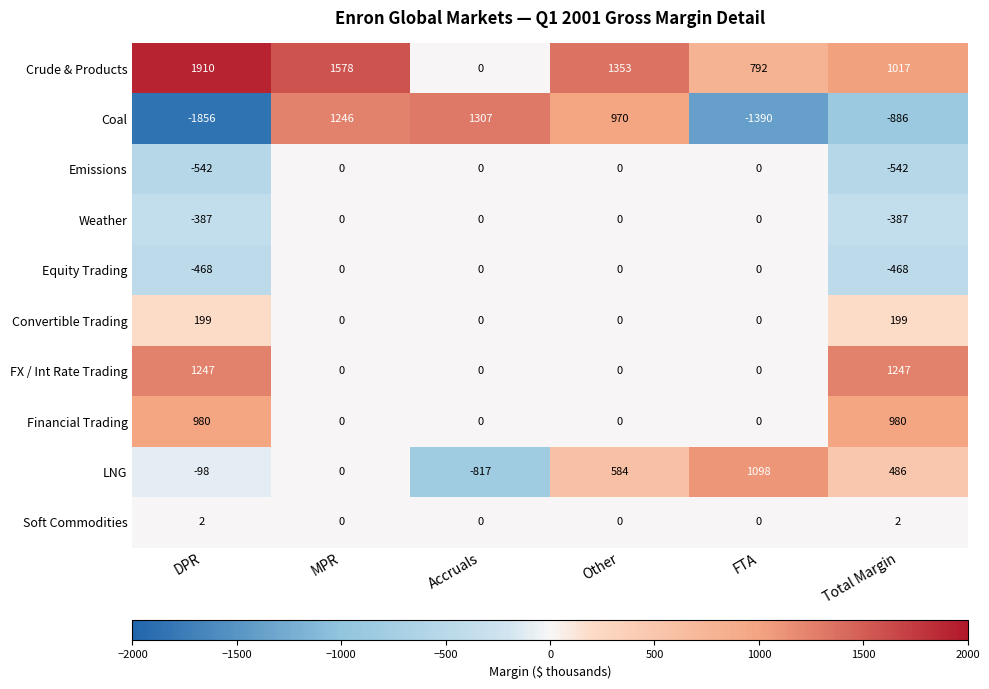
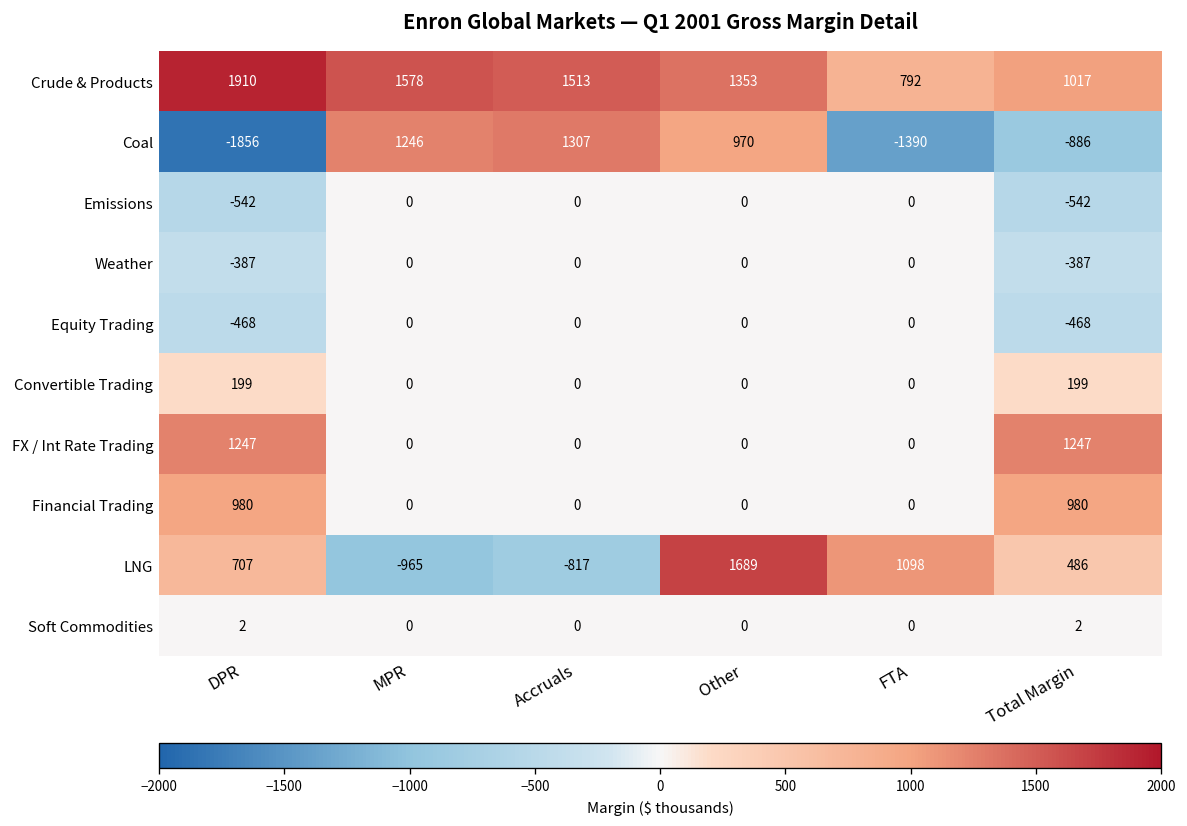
Crude & Products, Accruals: 0 -> 1513
LNG, DPR: -98 -> 707
LNG, MPR: 0 -> -965
LNG, Other: 584 -> 1689
